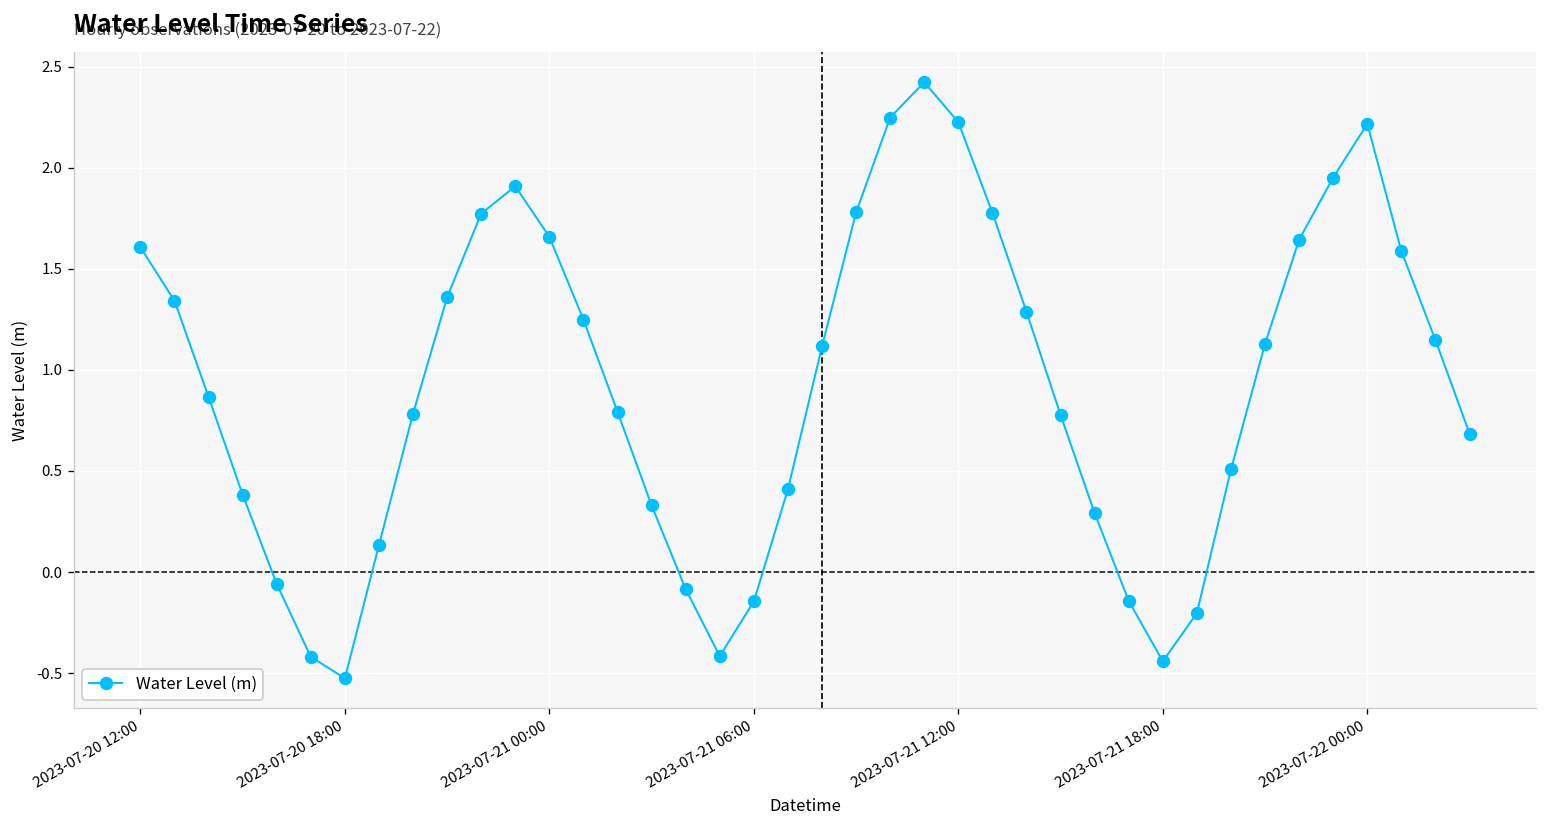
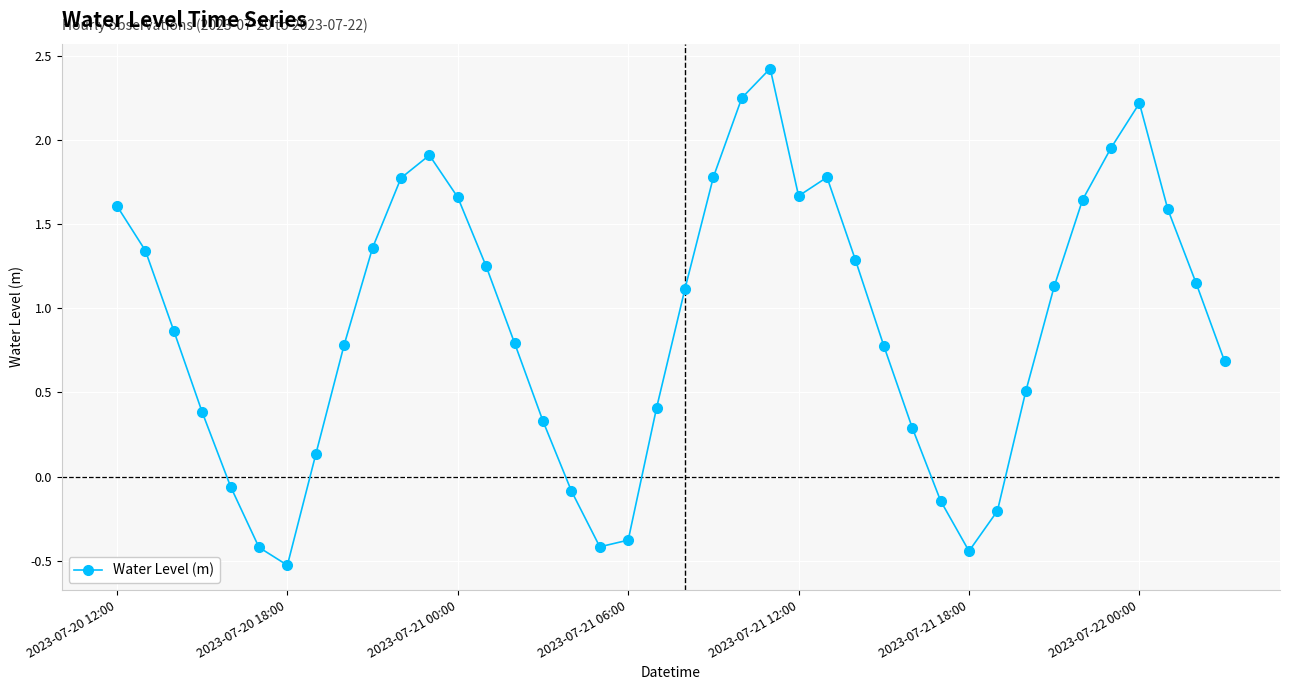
2023-07-21 06:00: -0.15 -> -0.38
2023-07-21 12:00: 2.23 -> 1.67
